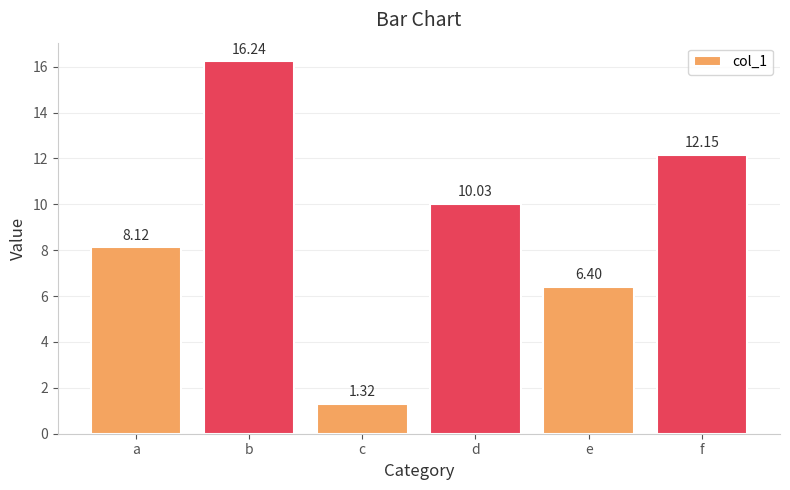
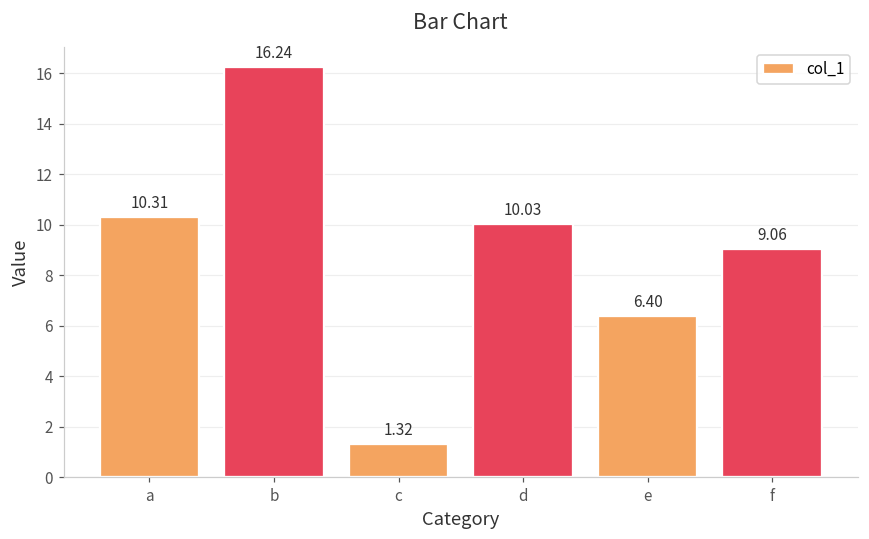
a: 8.12 -> 10.31
f: 12.15 -> 9.06
